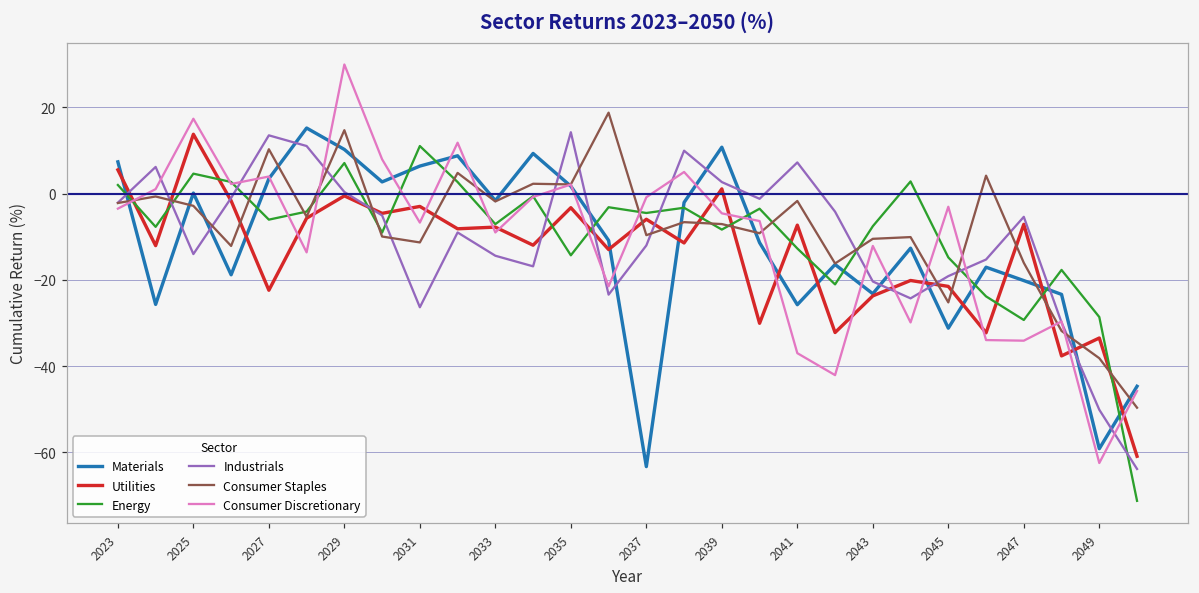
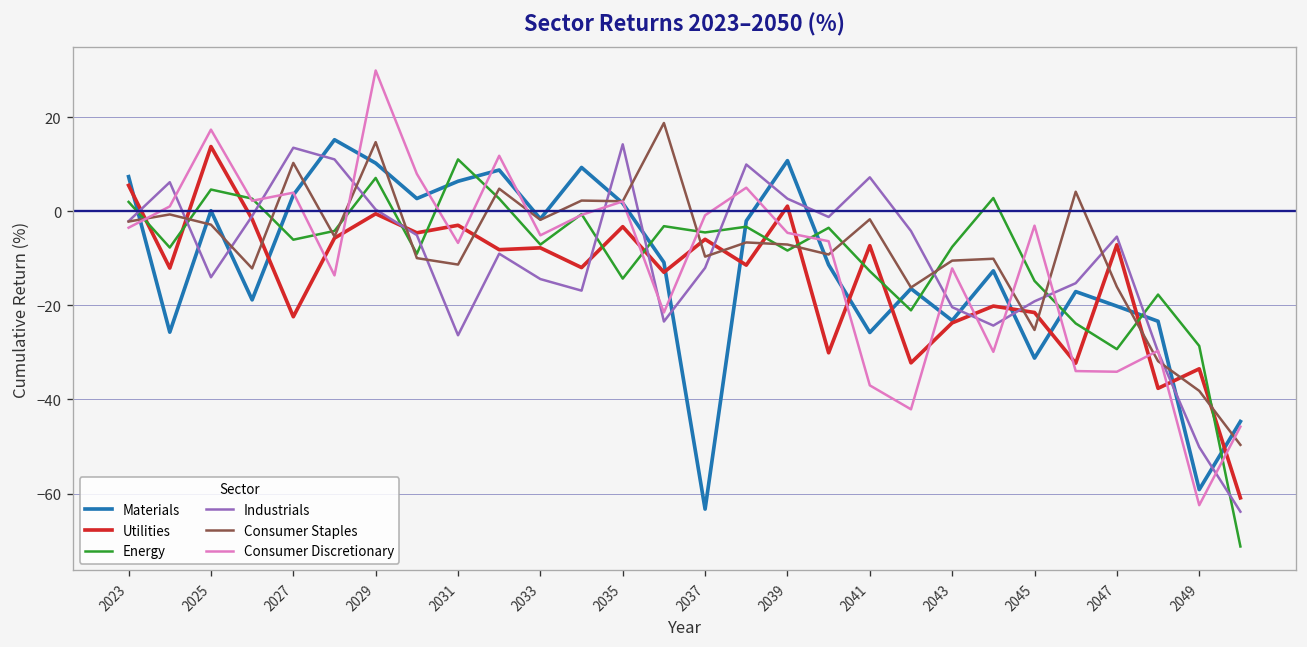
Consumer Discretionary, 2033: -9 -> -5
